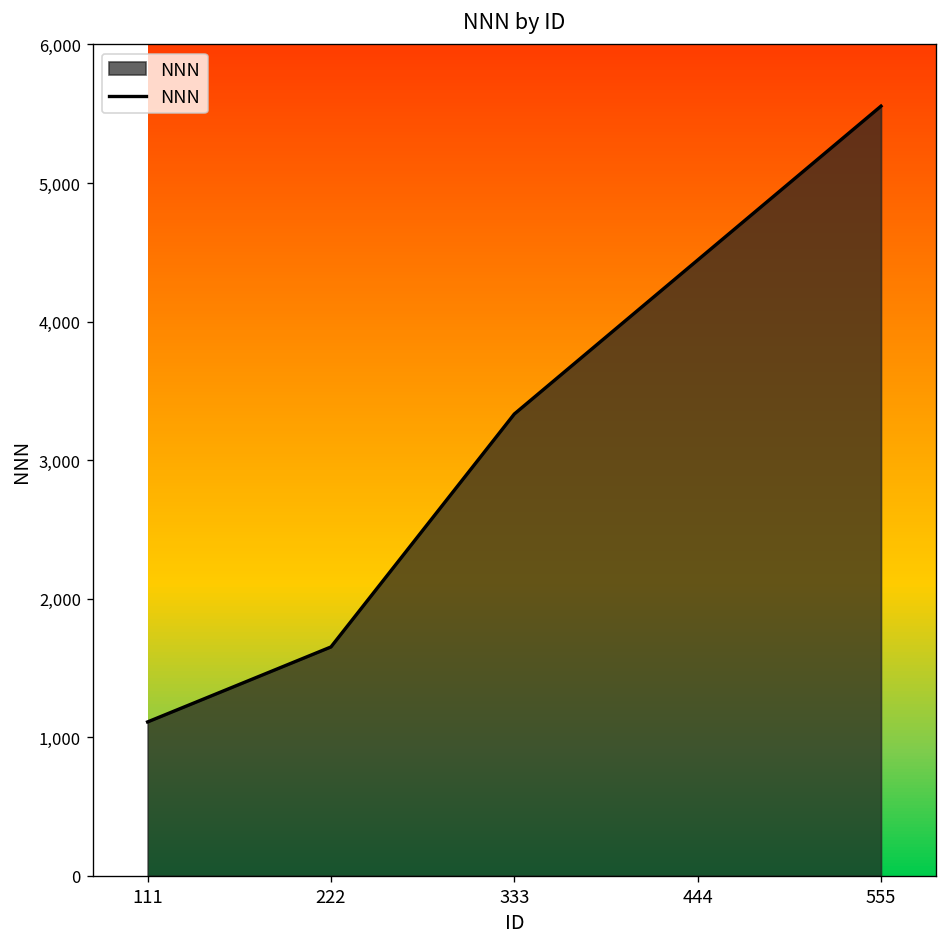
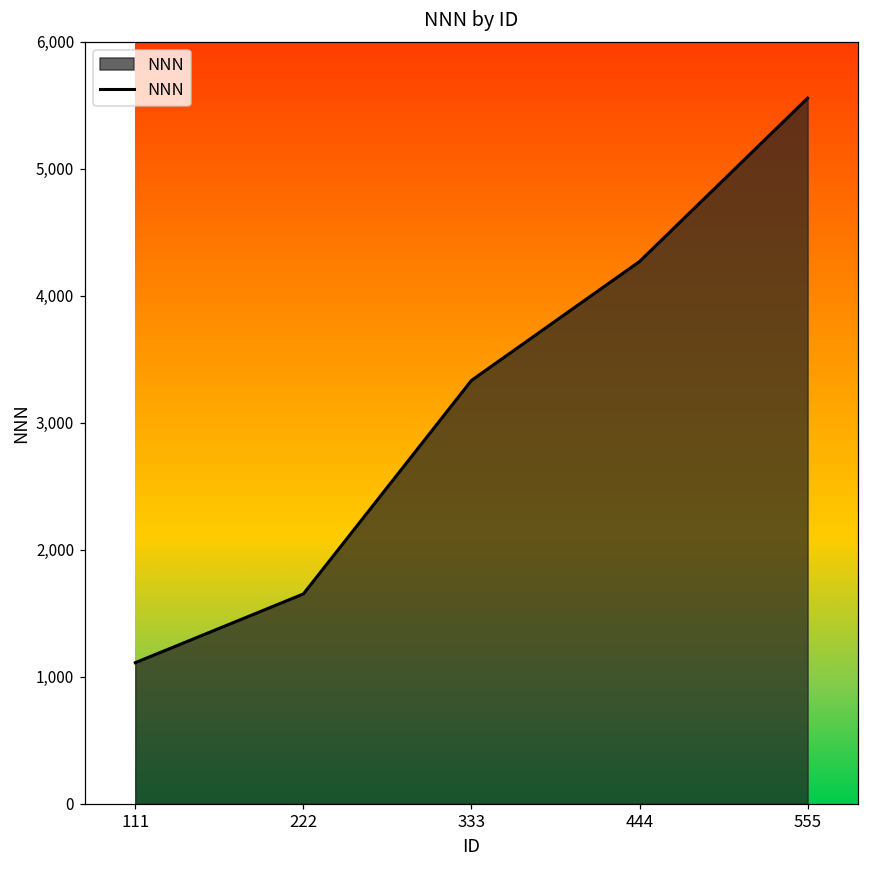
444: 4,440 -> 4,270
